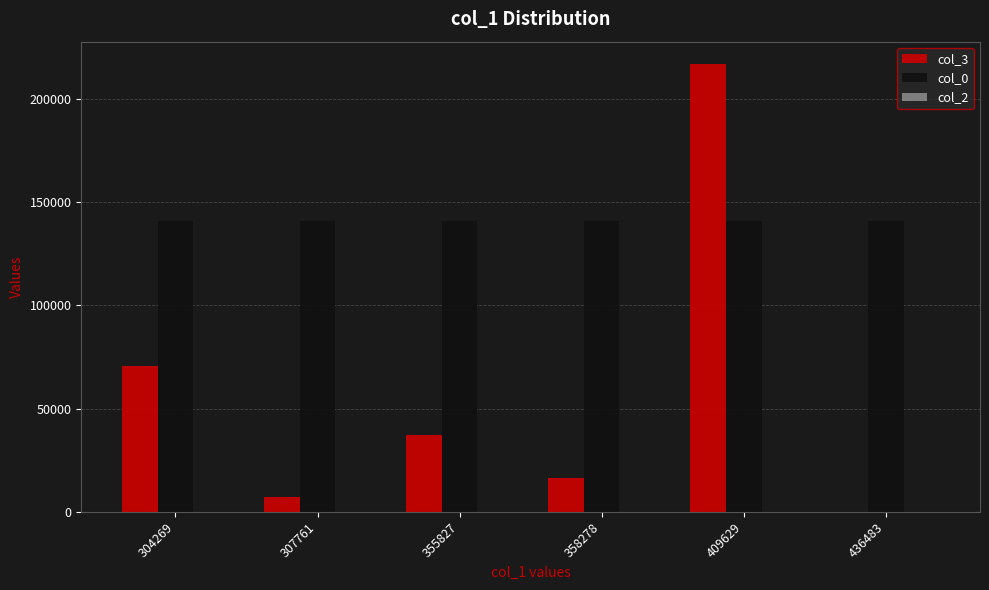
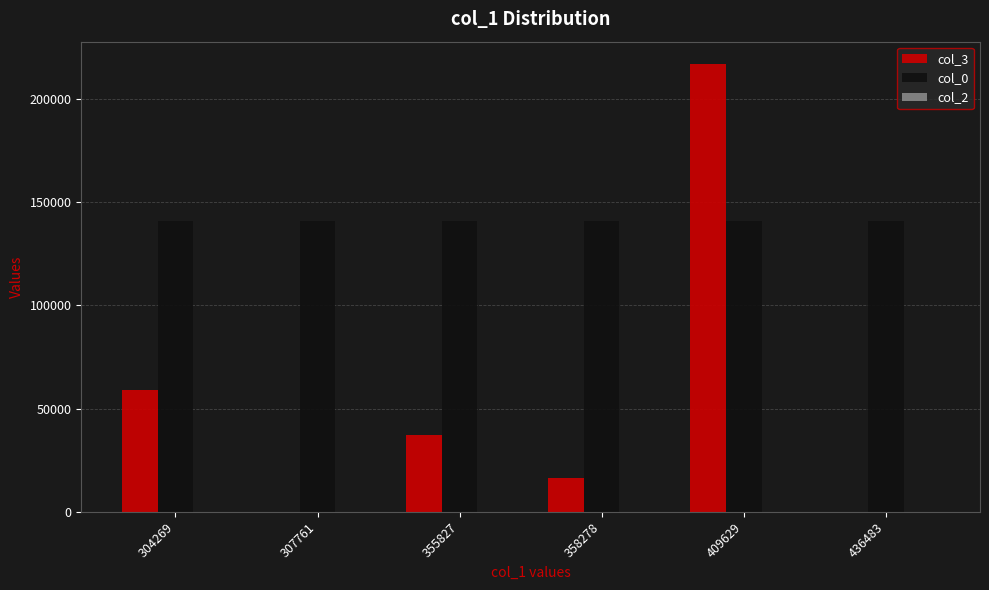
col_3, 304269: 71000 -> 59000
col_3, 307761: 7000 -> 0
